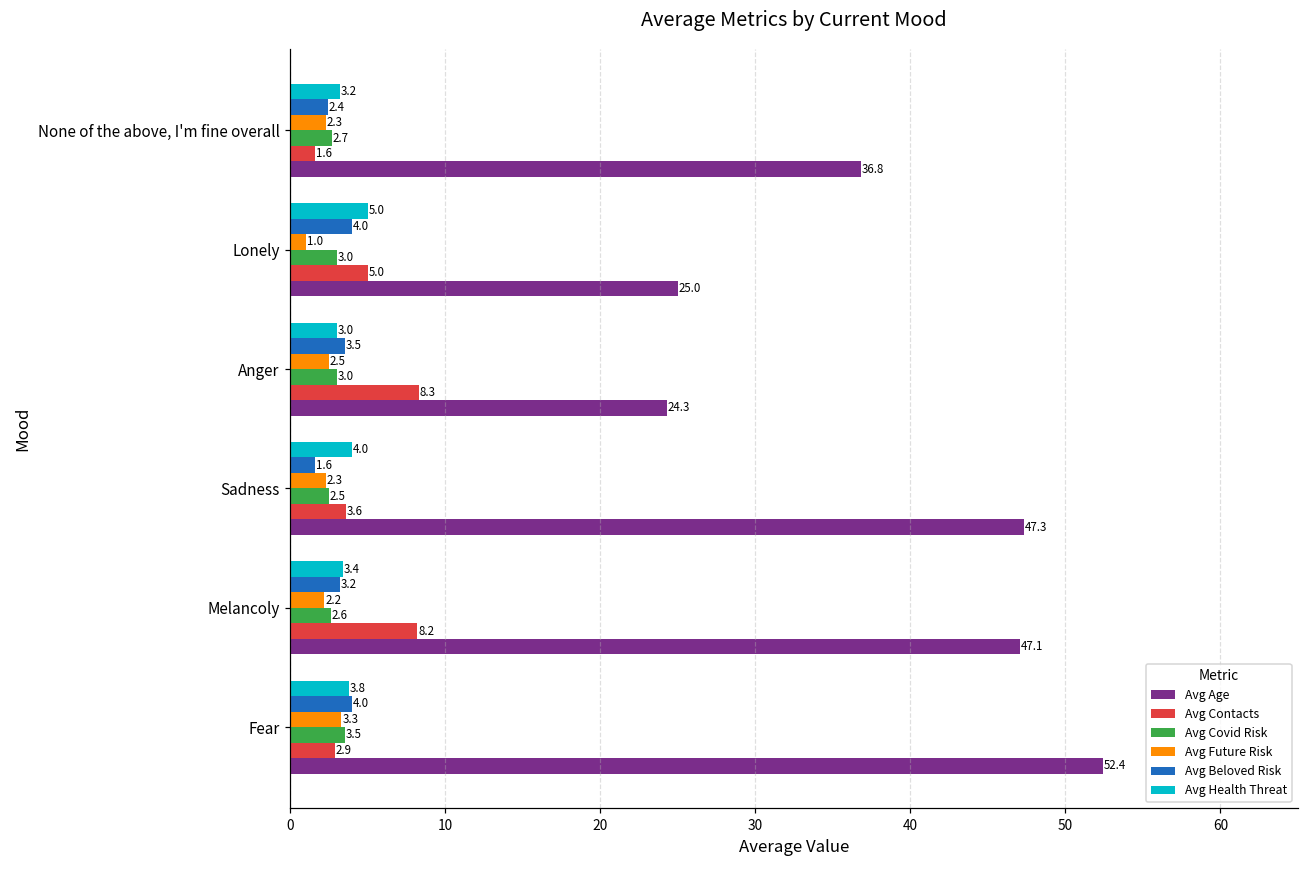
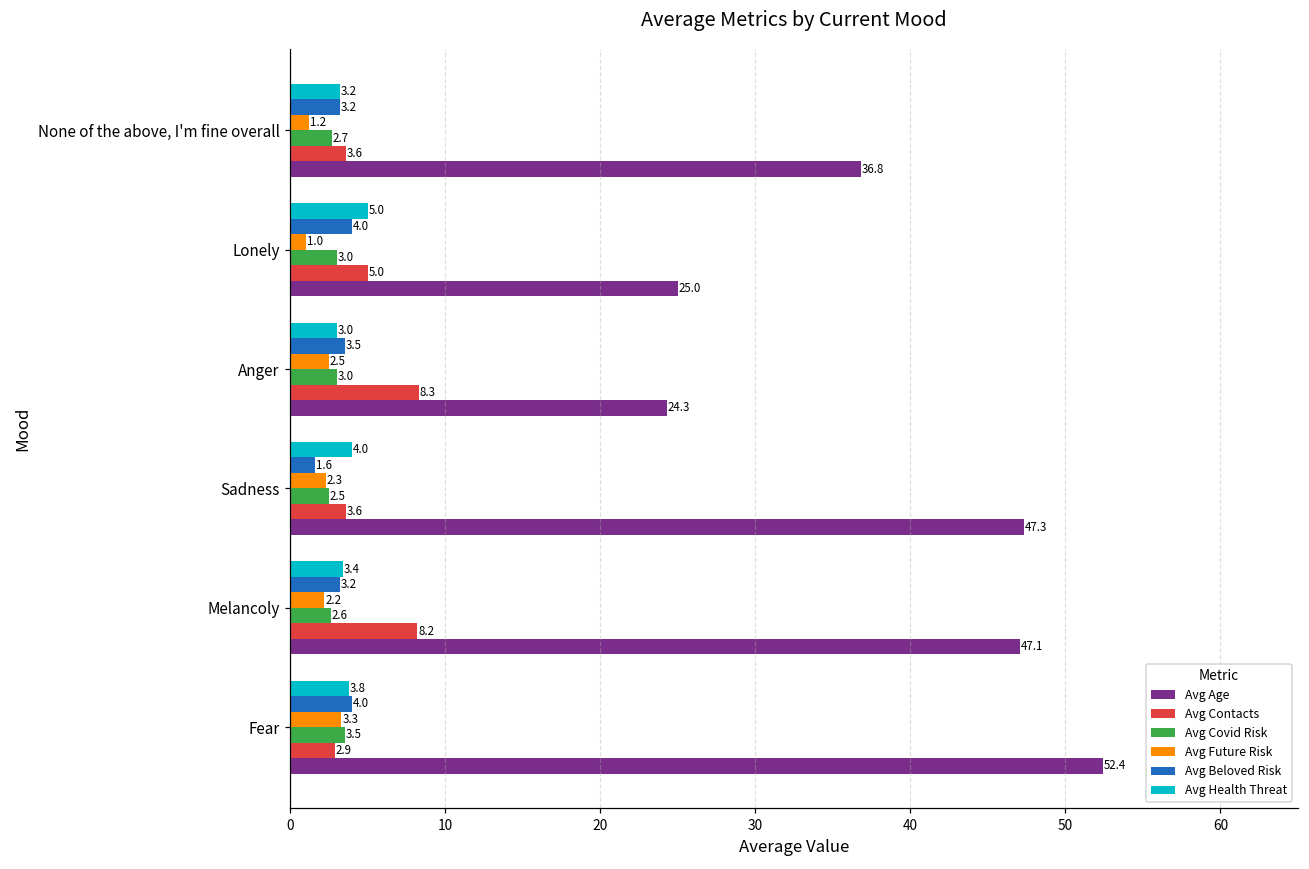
Avg Beloved Risk, None of the above, I'm fine overall: 2.4 -> 3.2
Avg Future Risk, None of the above, I'm fine overall: 2.3 -> 1.2
Avg Contacts, None of the above, I'm fine overall: 1.6 -> 3.6
